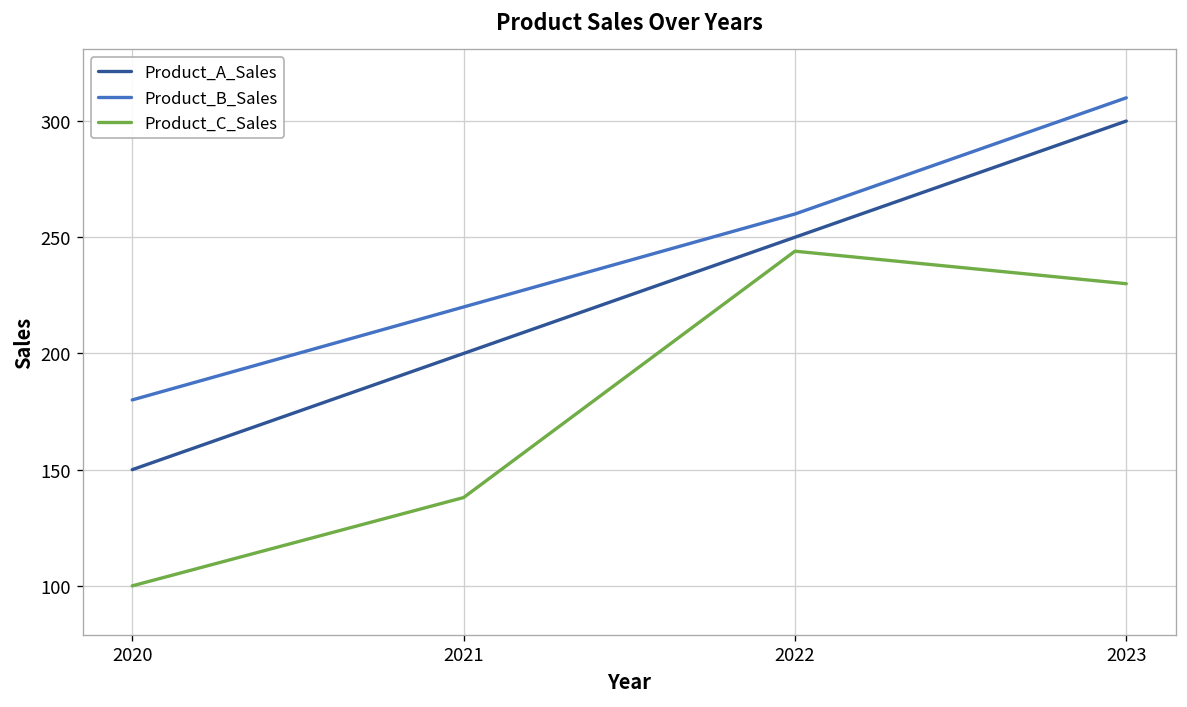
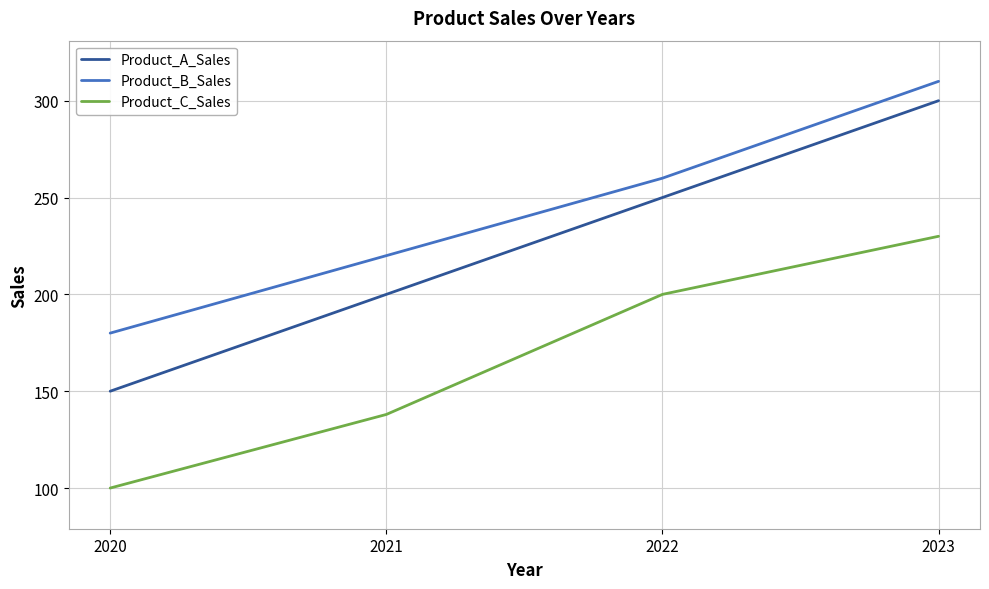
Product_C_Sales, 2022: 244 -> 200
